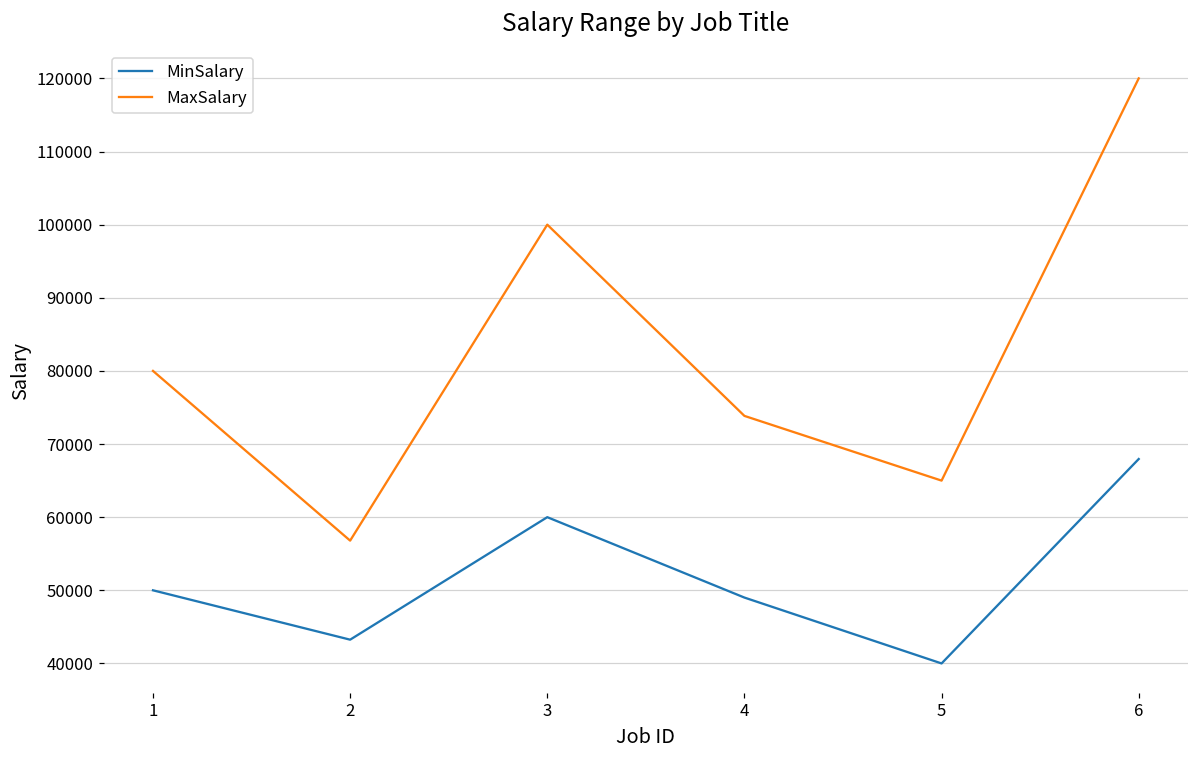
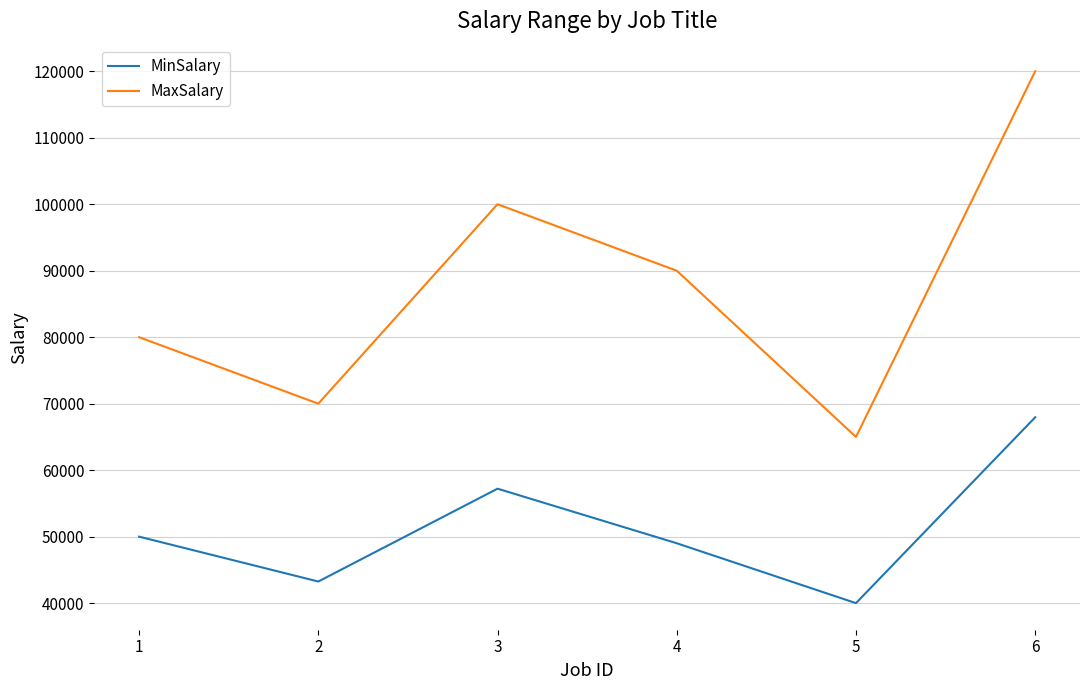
MaxSalary, 2: 57000 -> 70000
MinSalary, 3: 60000 -> 57000
MaxSalary, 4: 74000 -> 90000
